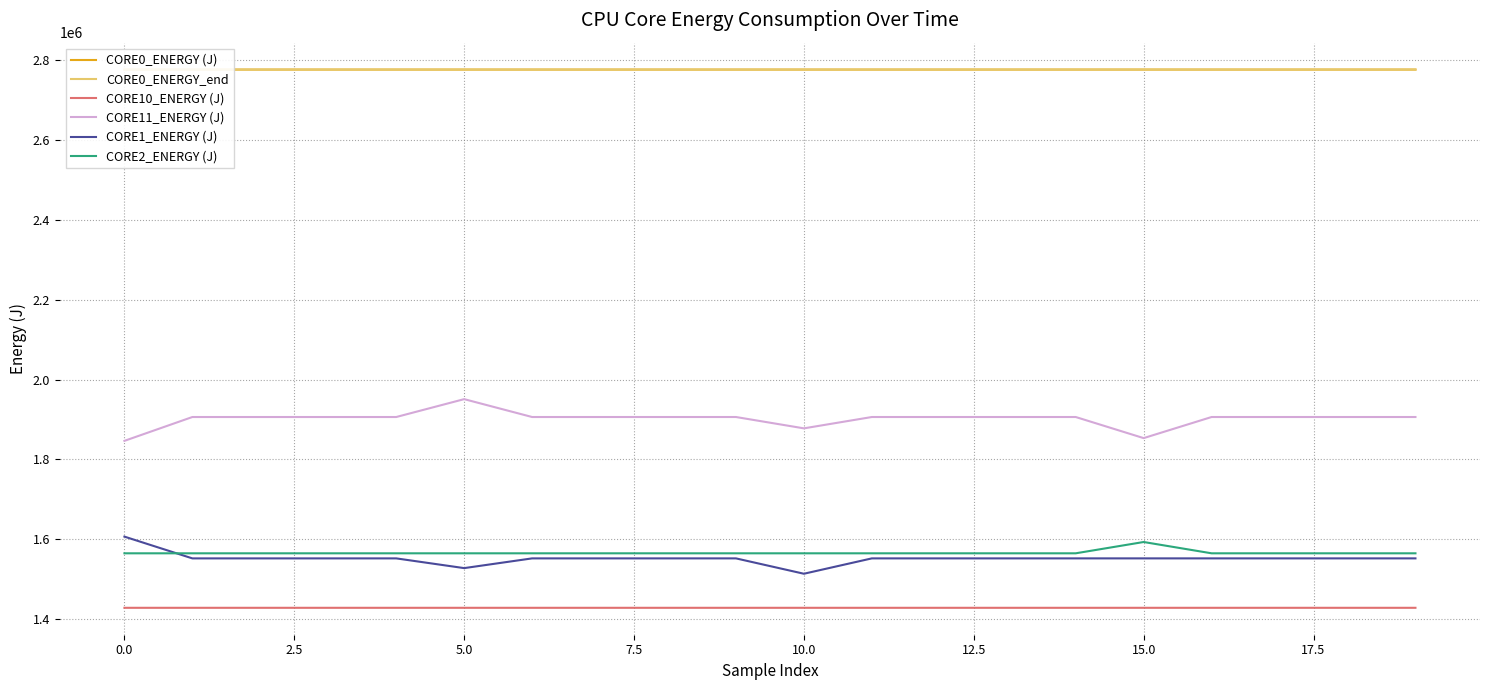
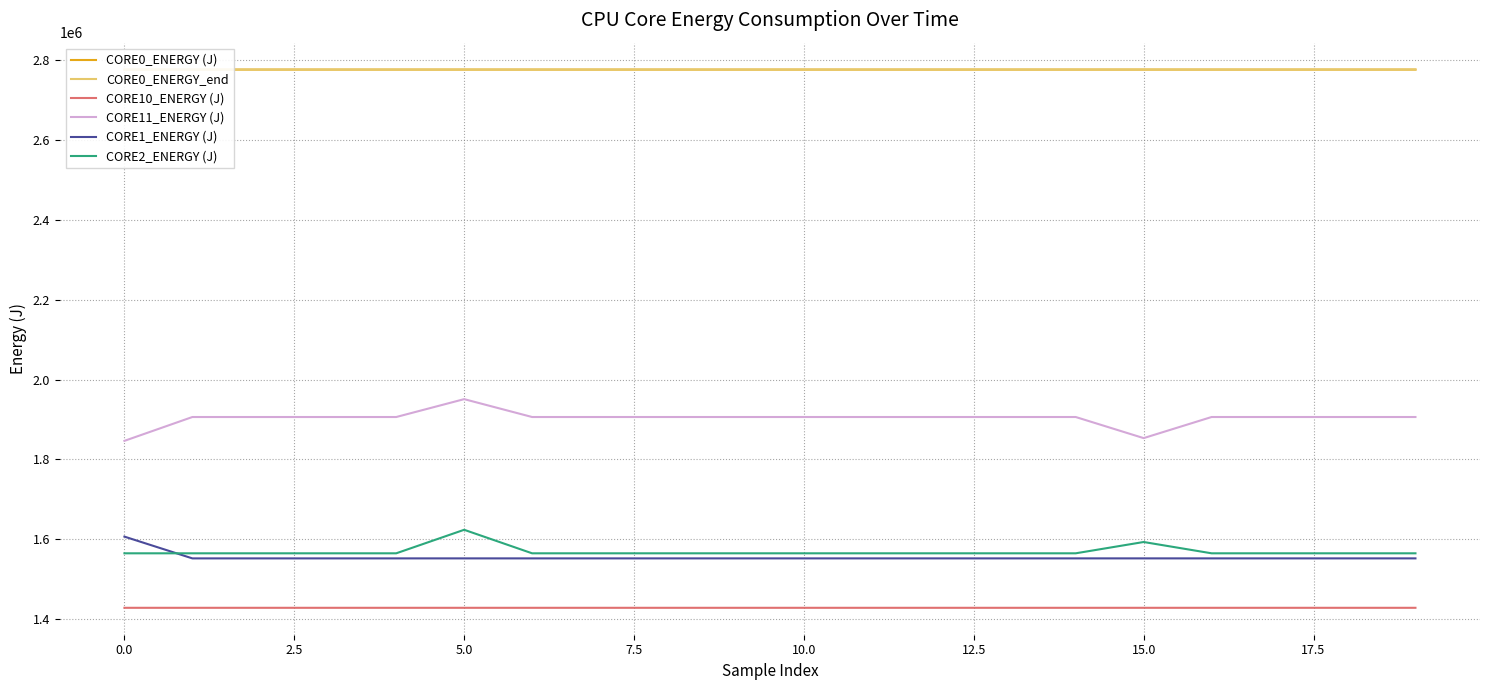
CORE1_ENERGY (J), 5.0: 1530000 -> 1550000
CORE2_ENERGY (J), 5.0: 1570000 -> 1620000
CORE11_ENERGY (J), 10.0: 1880000 -> 1910000
CORE1_ENERGY (J), 10.0: 1510000 -> 1550000
